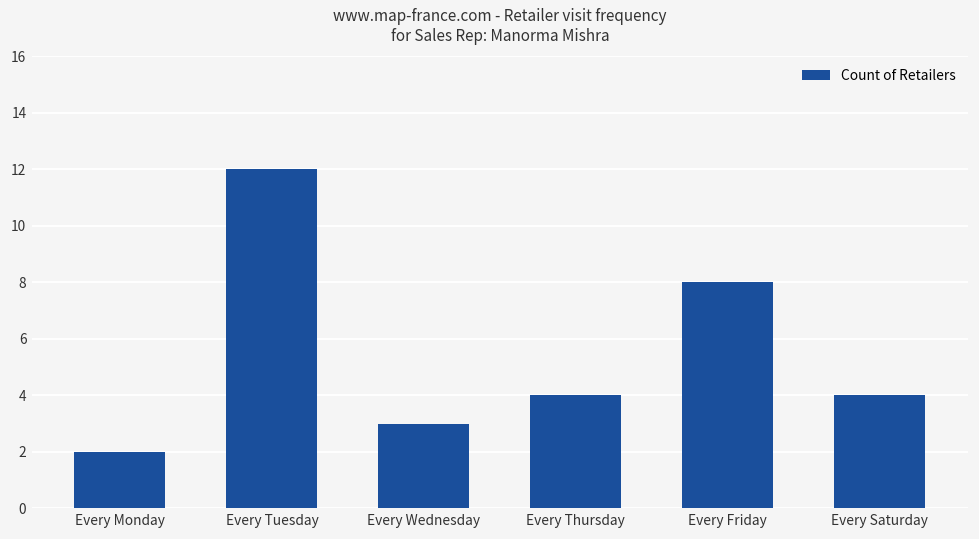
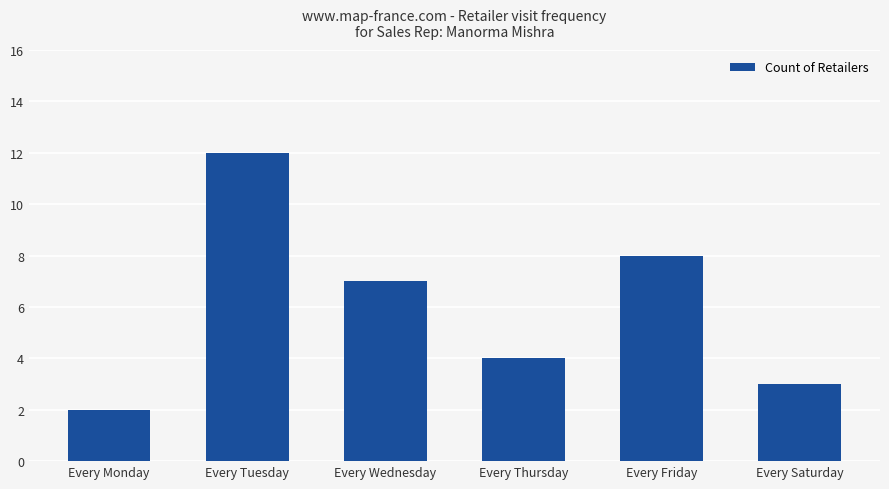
Every Wednesday: 3 -> 7
Every Saturday: 4 -> 3
